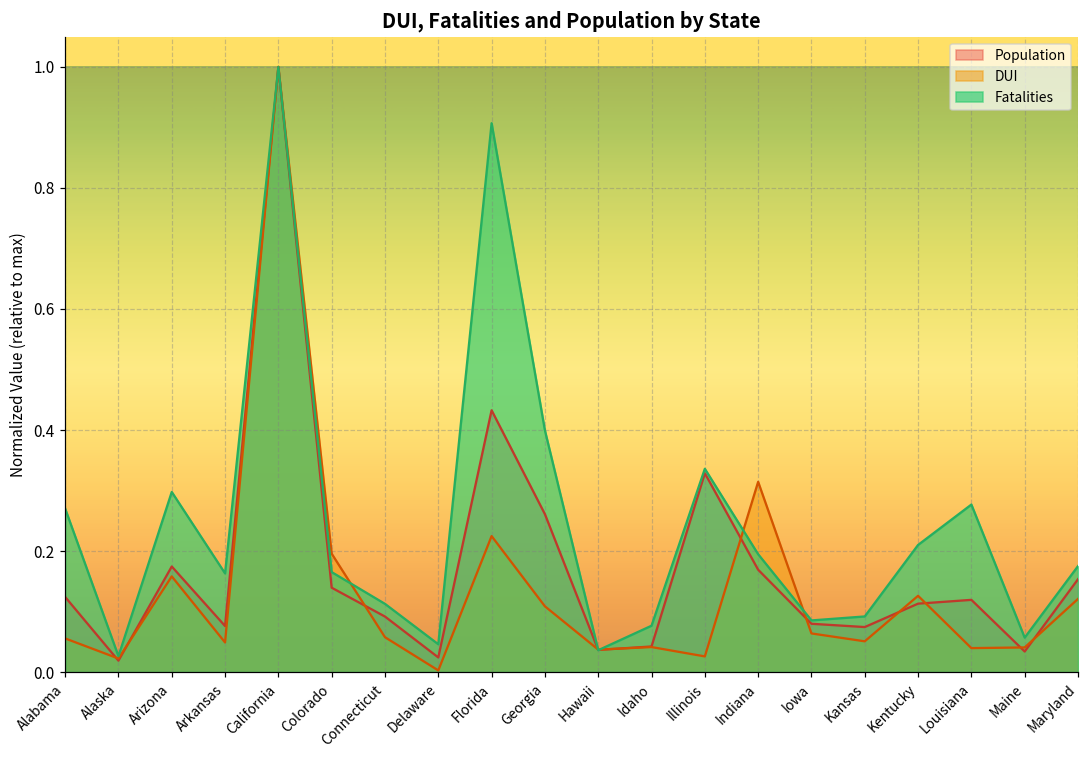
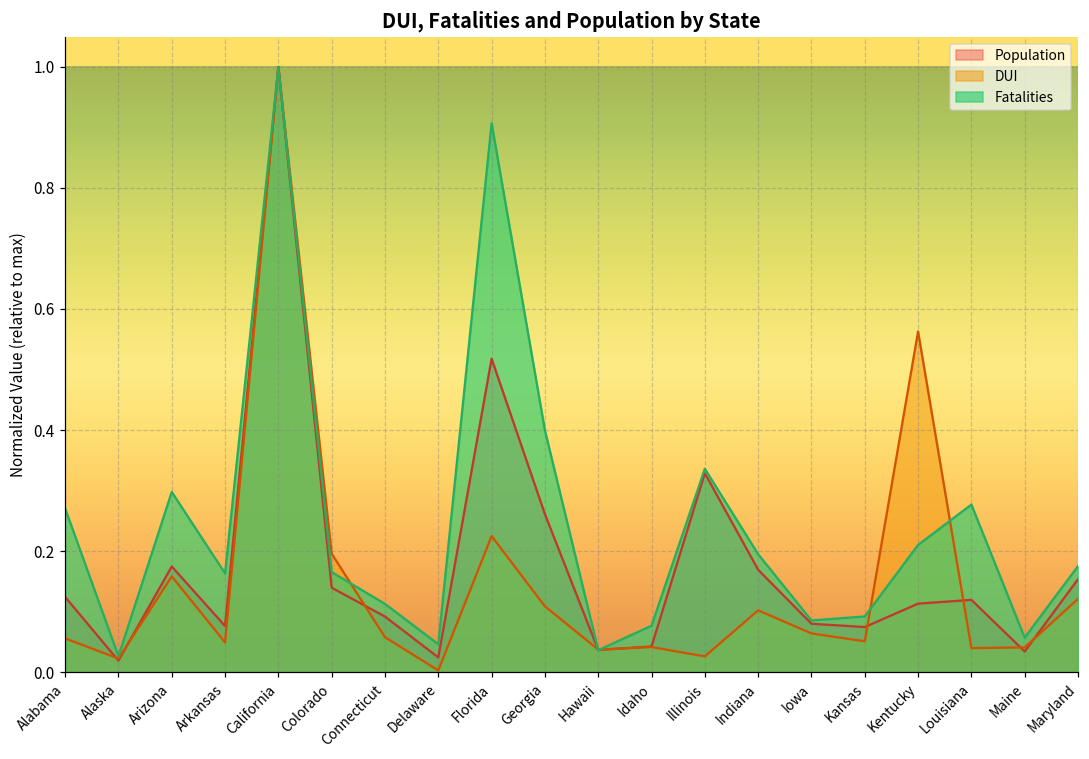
Population, Florida: 0.43 -> 0.52
DUI, Indiana: 0.31 -> 0.10
DUI, Kentucky: 0.13 -> 0.56
